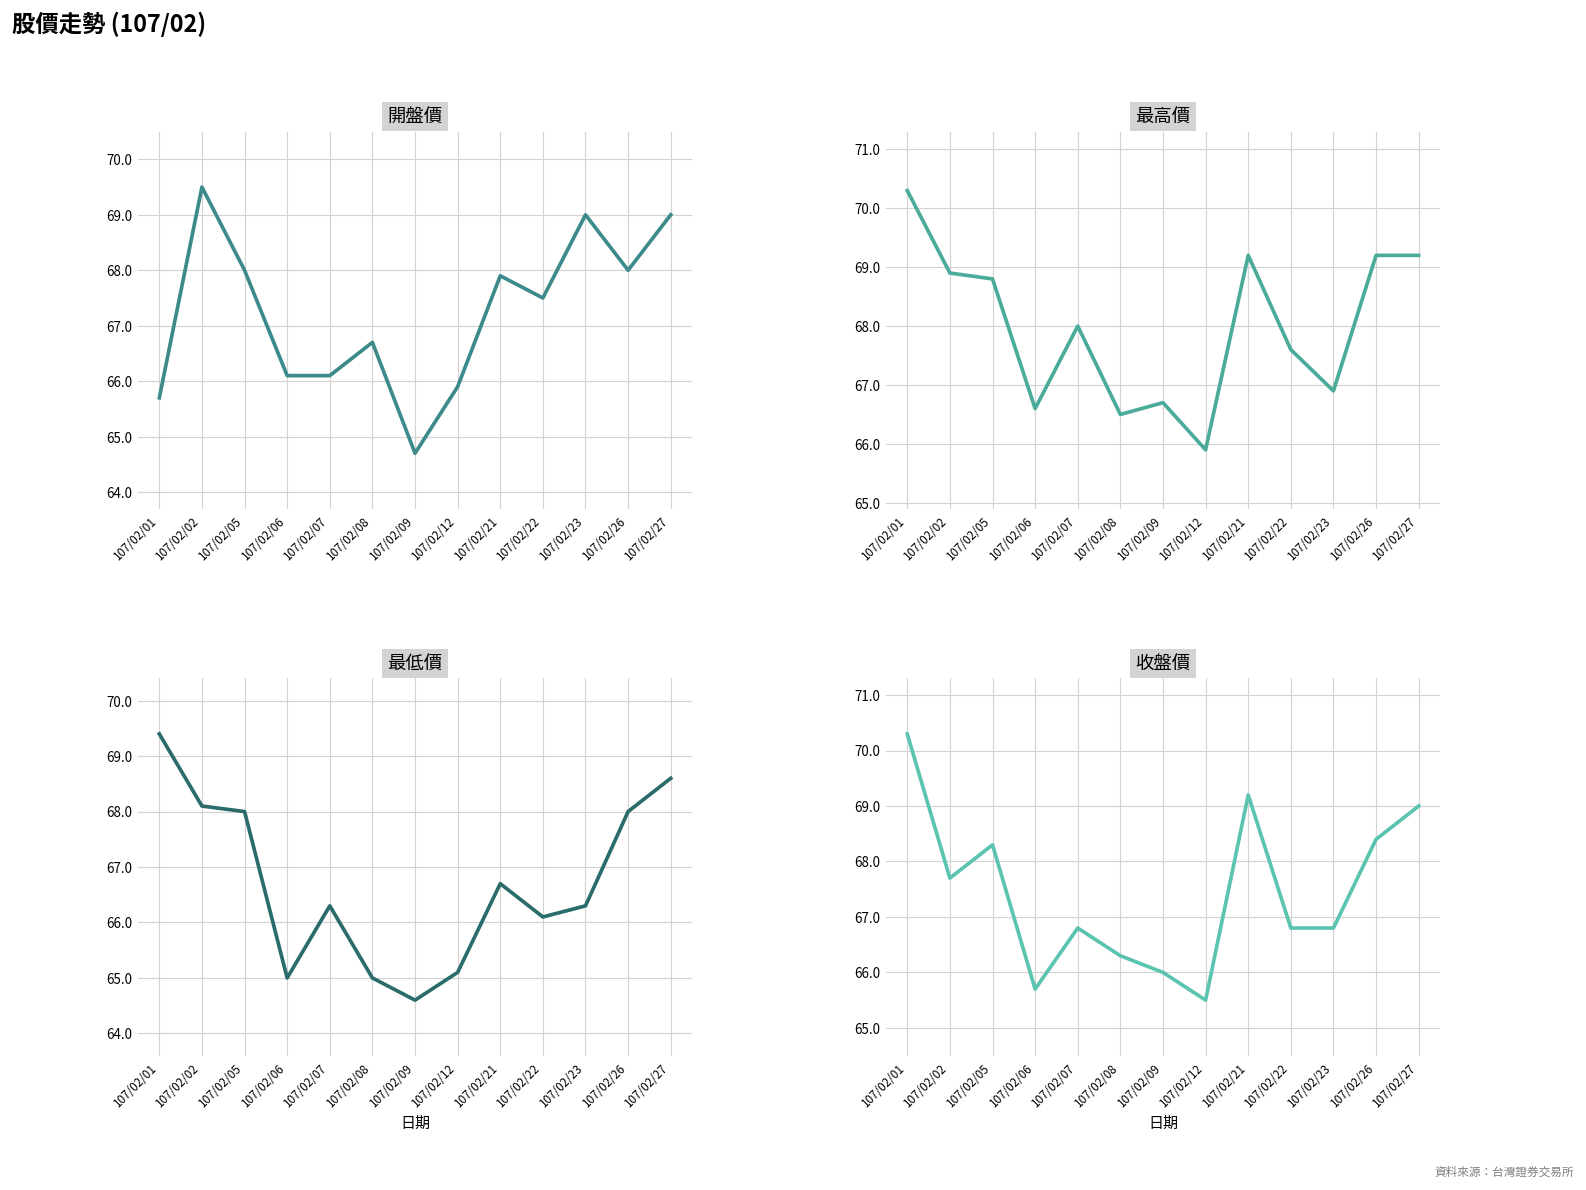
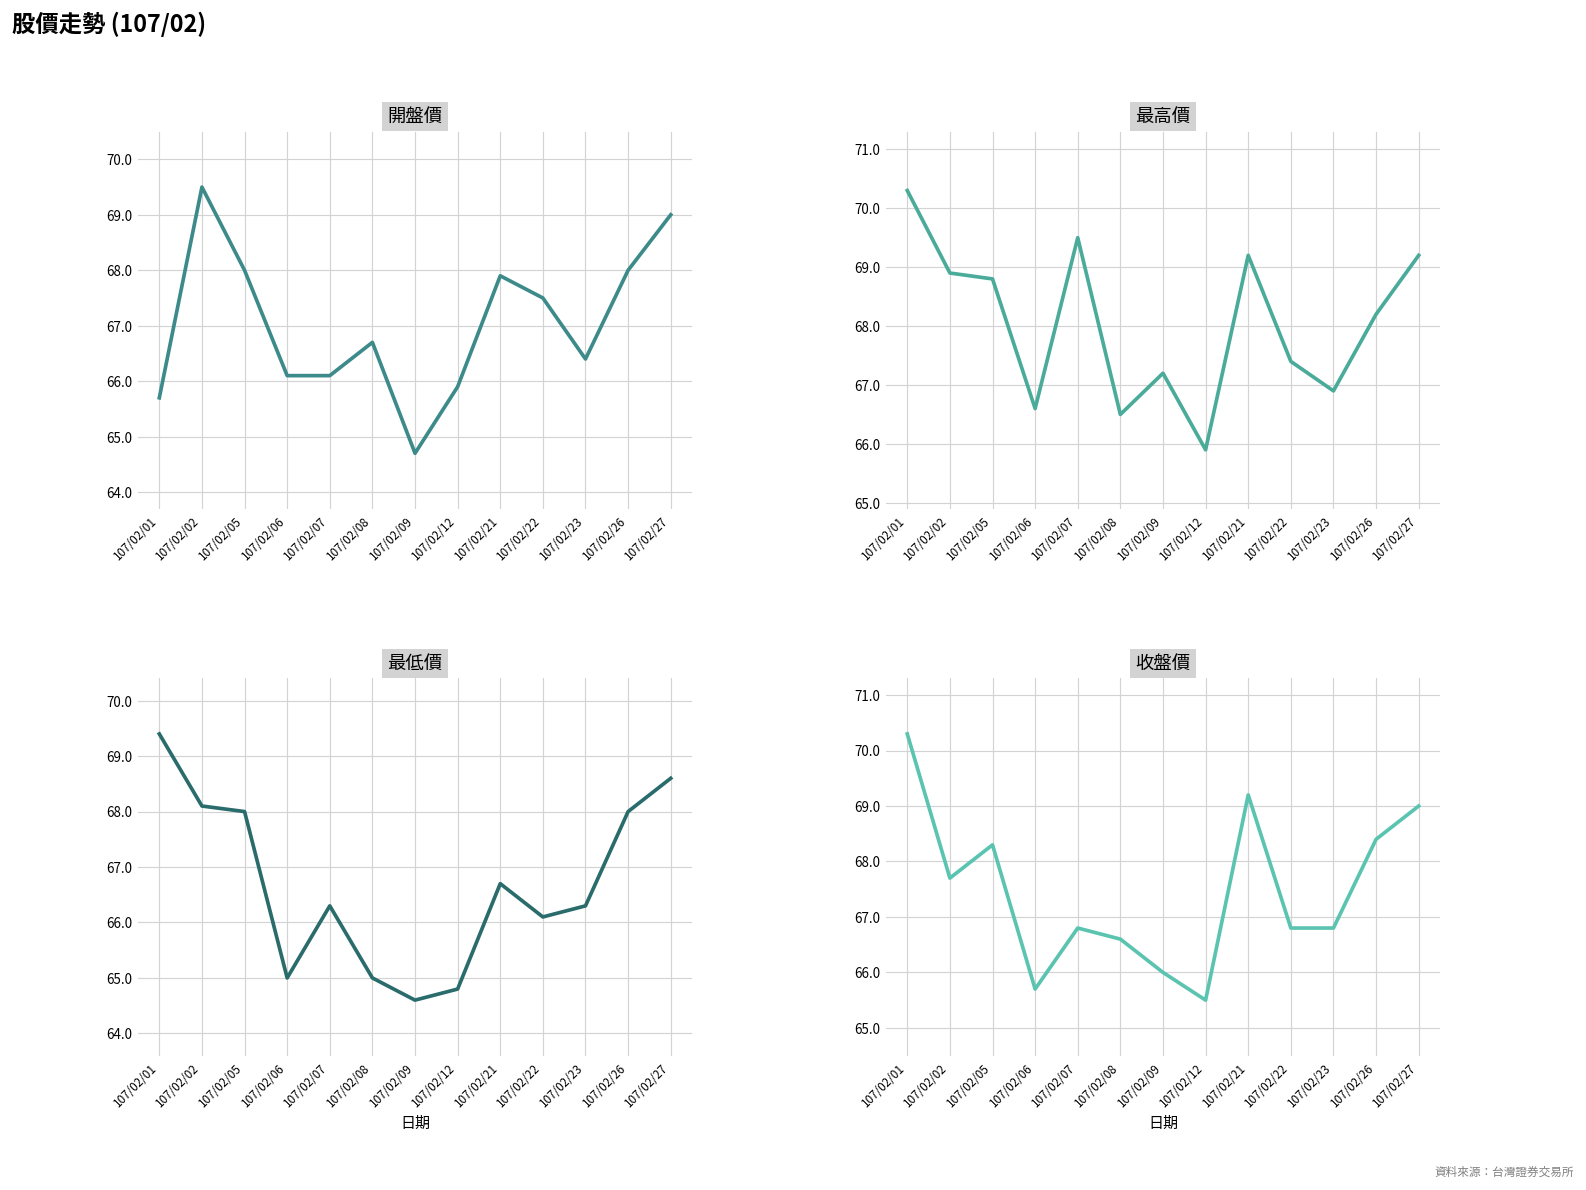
開盤價, 107/02/23: 69.0 -> 66.4
最高價, 107/02/07: 68.0 -> 69.5
最高價, 107/02/09: 66.7 -> 67.2
最高價, 107/02/22: 67.6 -> 67.4
最高價, 107/02/26: 69.2 -> 68.2
最低價, 107/02/12: 65.1 -> 64.8
收盤價, 107/02/08: 66.3 -> 66.6
